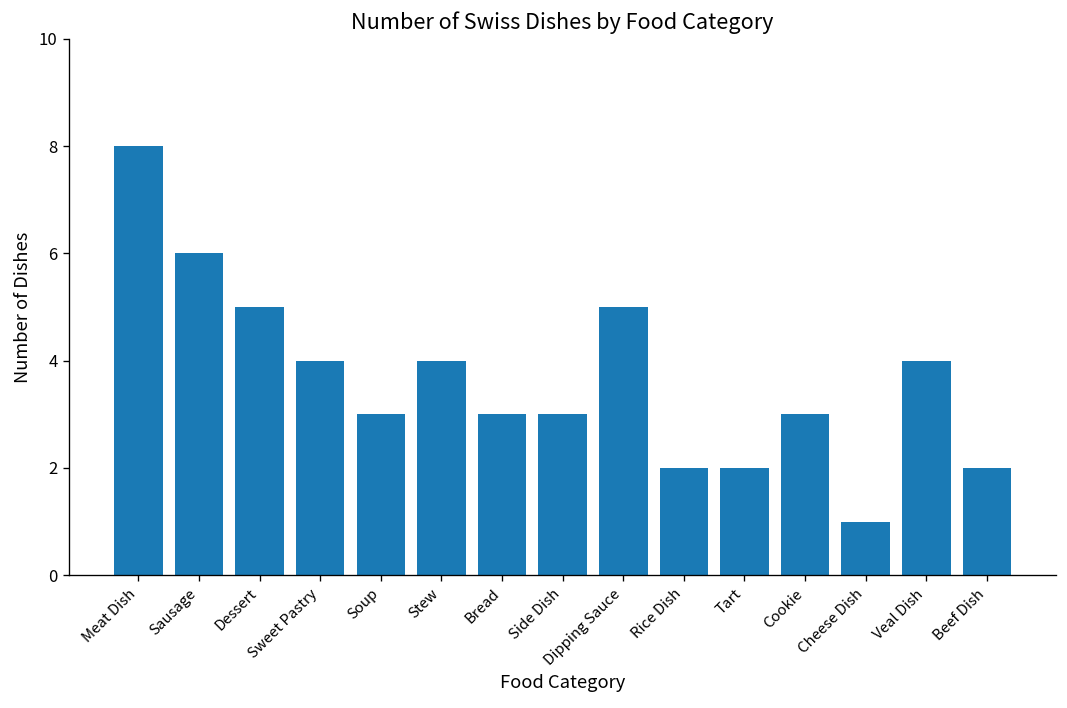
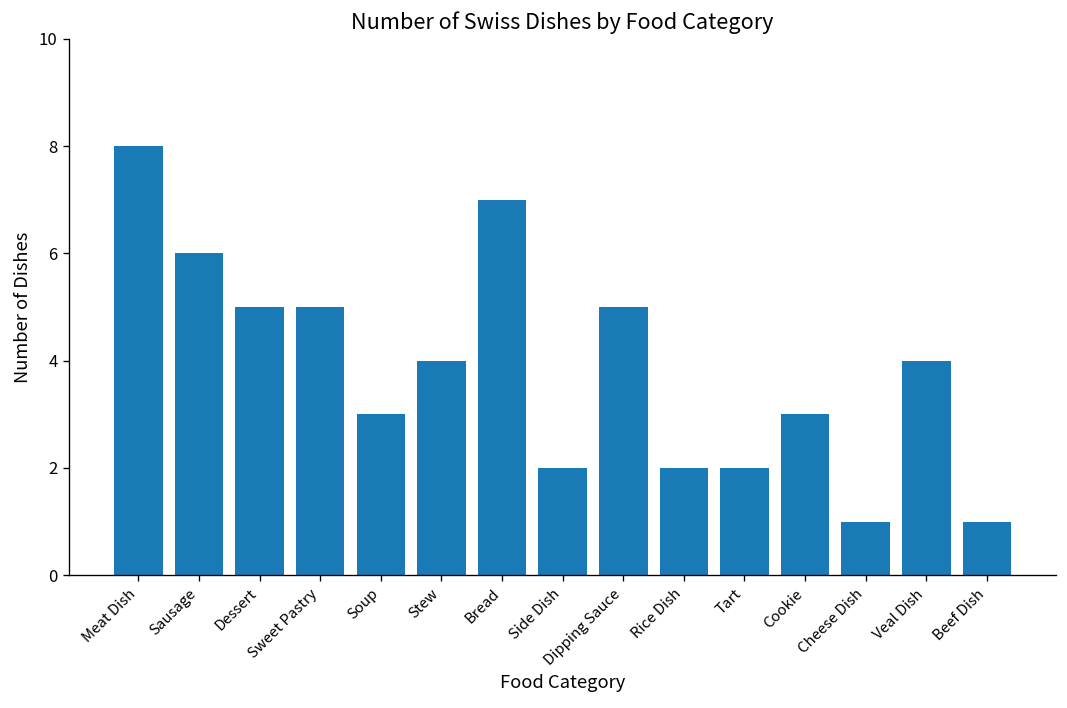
Sweet Pastry: 4 -> 5
Bread: 3 -> 7
Side Dish: 3 -> 2
Beef Dish: 2 -> 1
